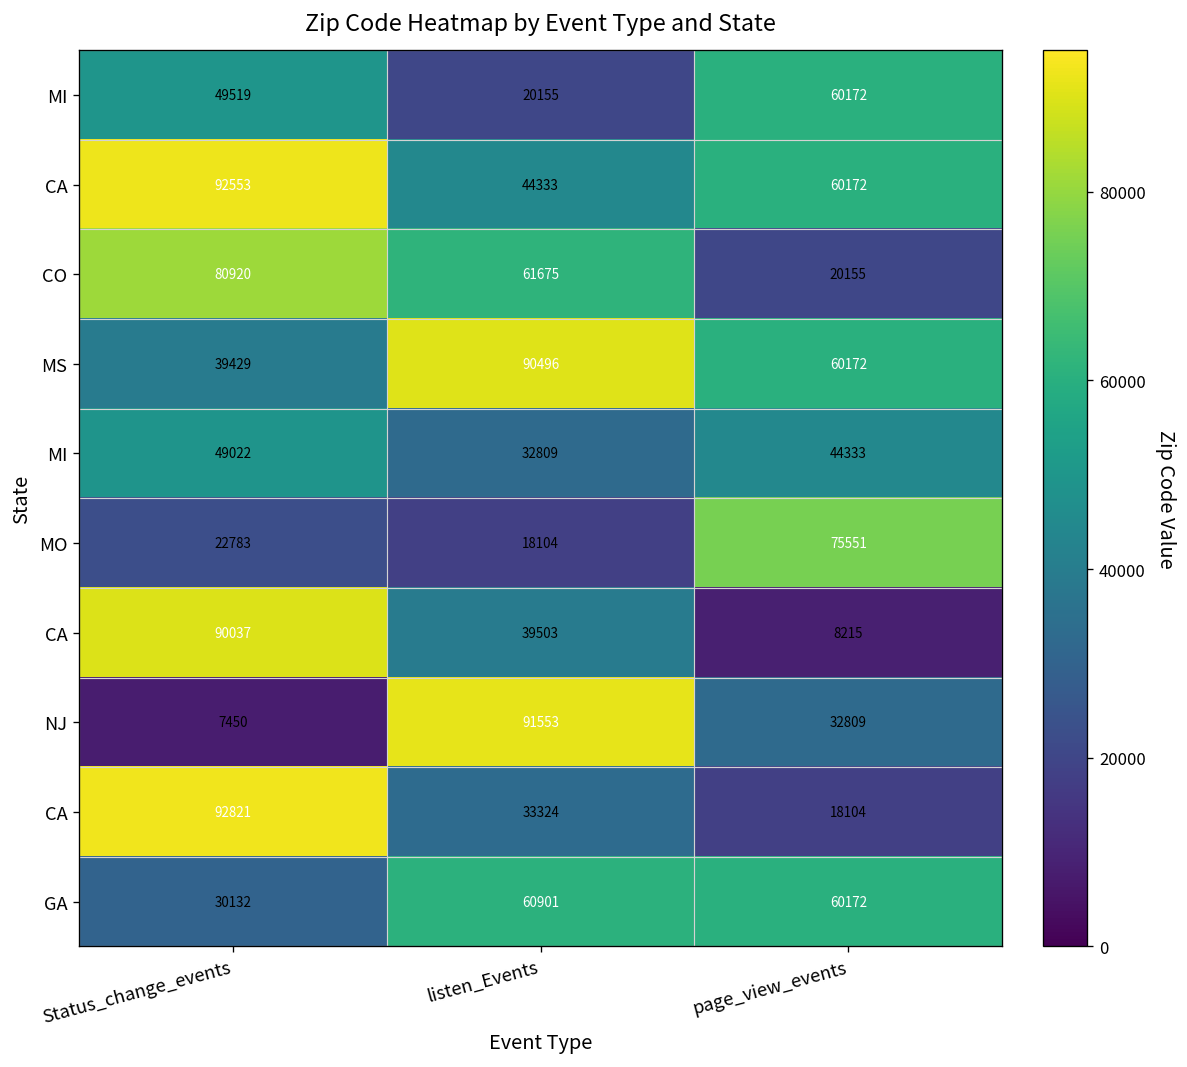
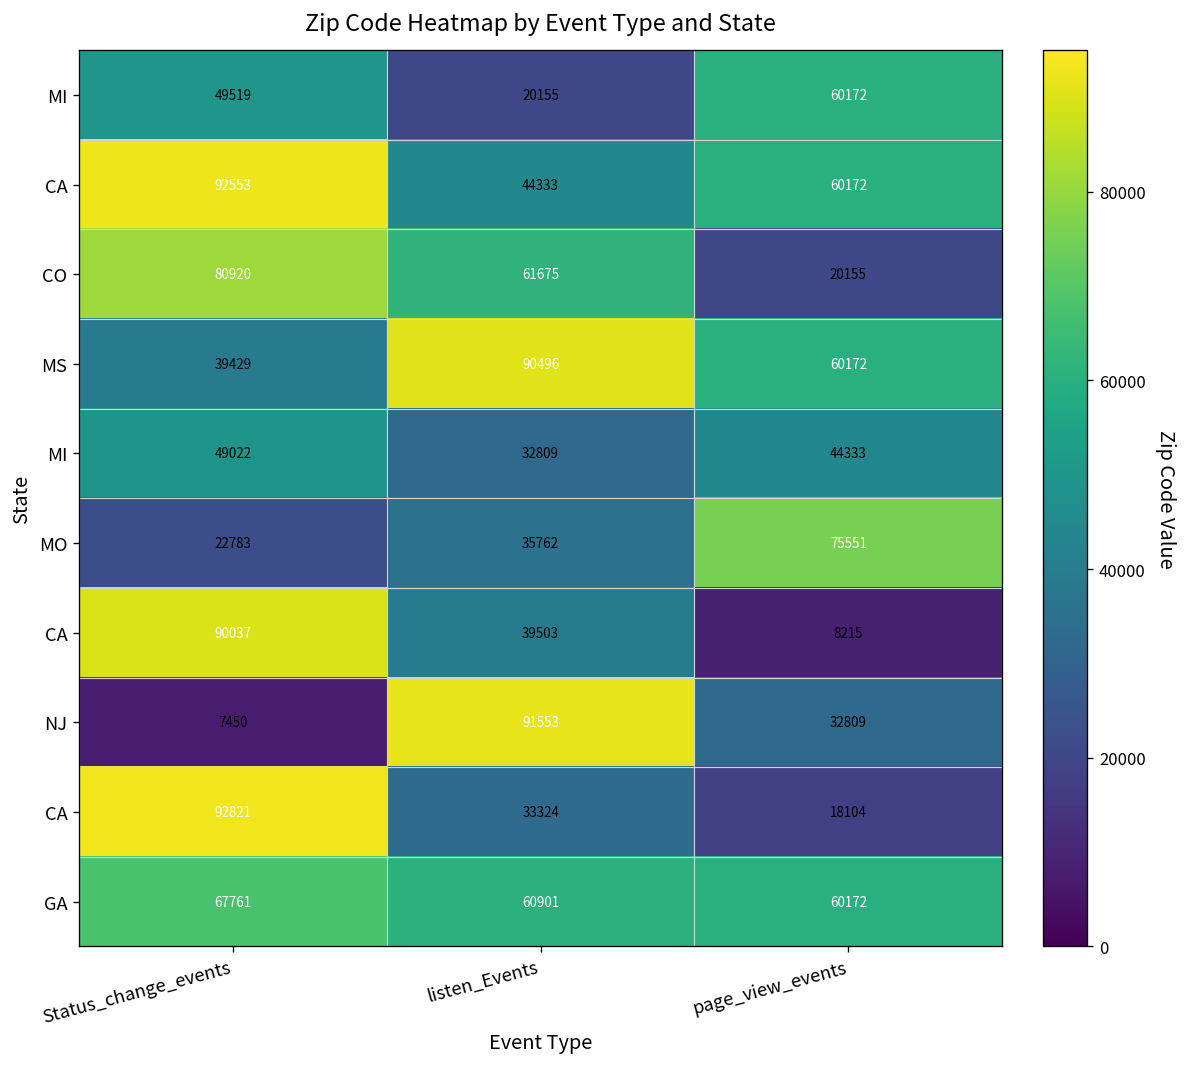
MO, listen_Events: 18104 -> 35762
GA, Status_change_events: 30132 -> 67761
